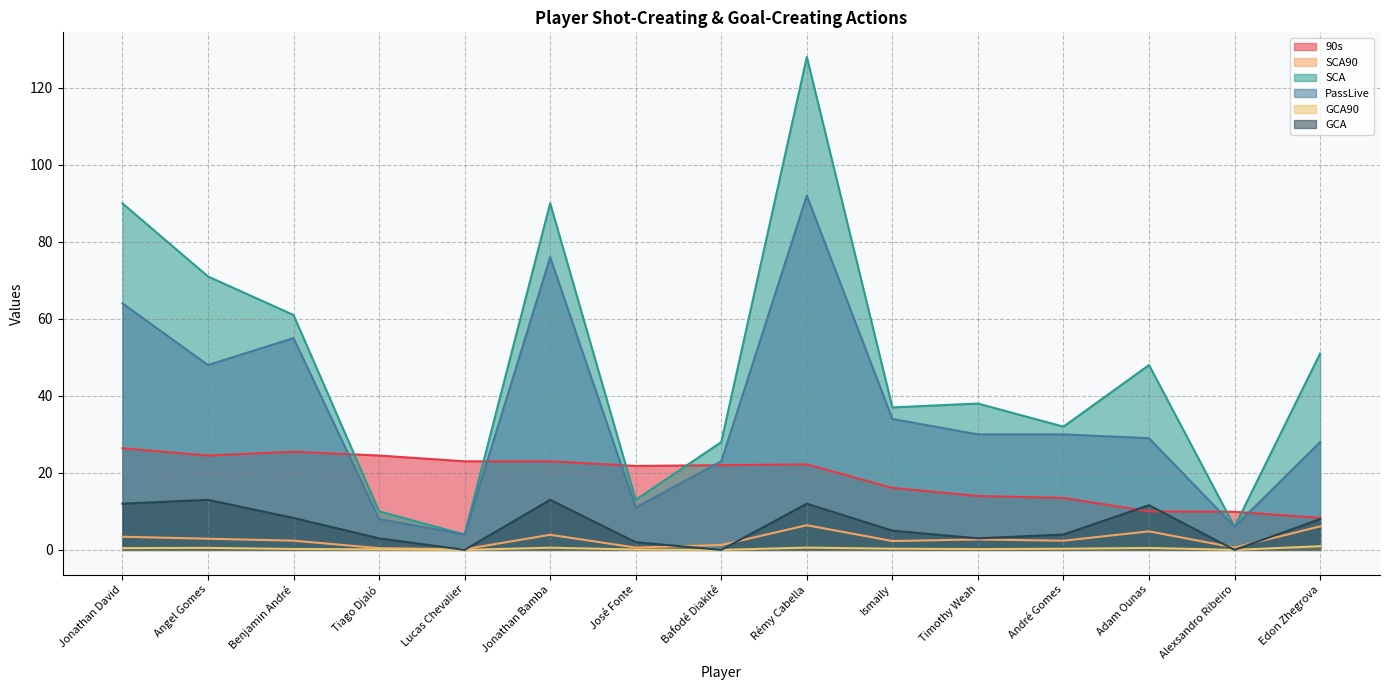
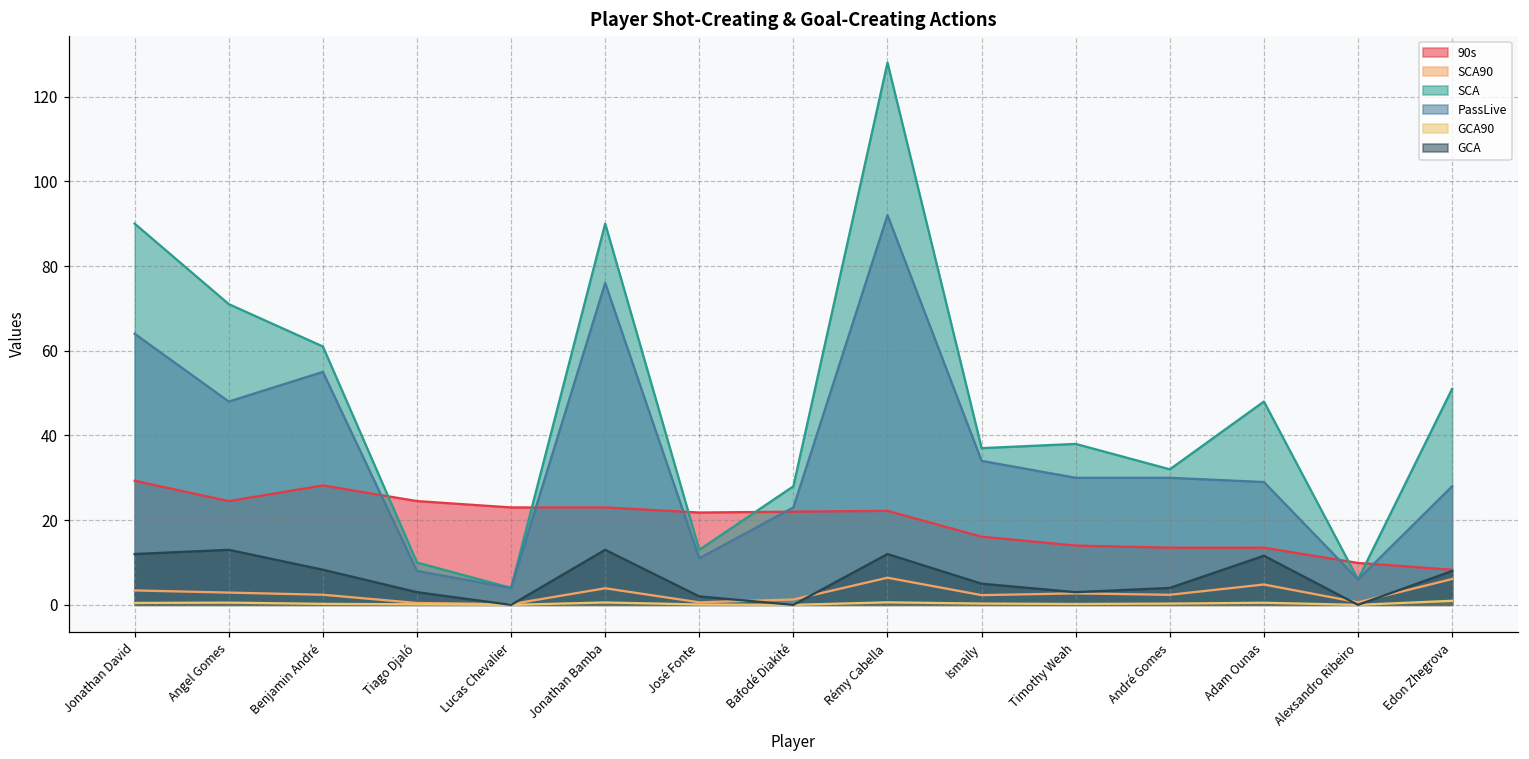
90s, Jonathan David: 26 -> 29
90s, Benjamin André: 26 -> 28
90s, Adam Ounas: 10 -> 14
